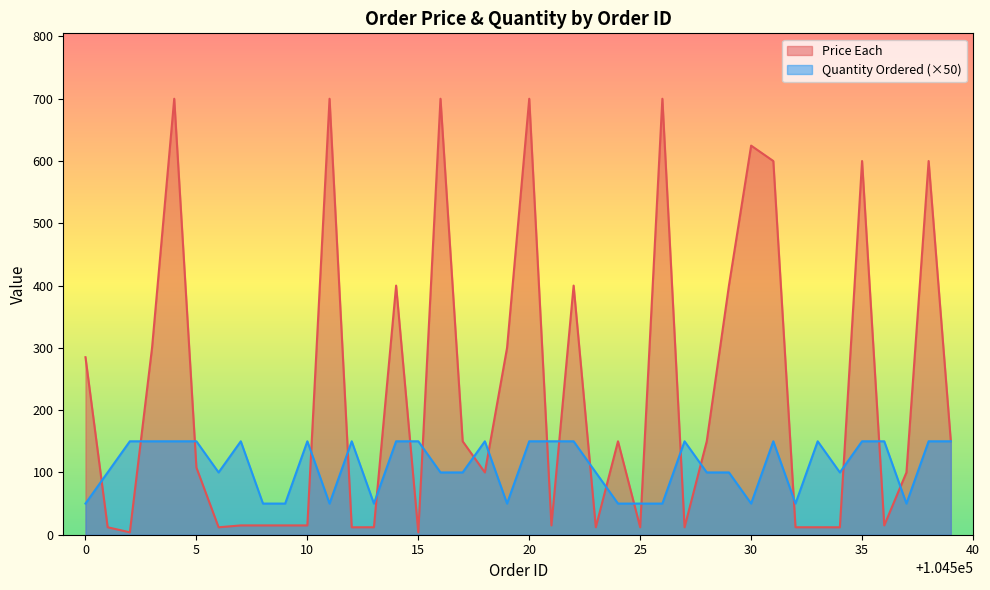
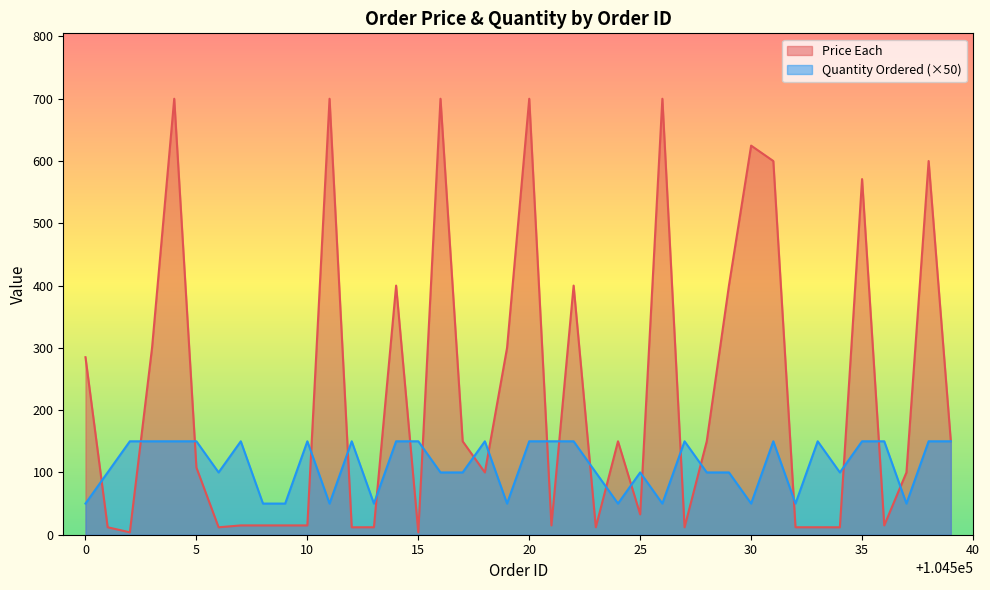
Price Each, 25: 10 -> 30
Quantity Ordered (×50), 25: 50 -> 100
Price Each, 35: 600 -> 570
